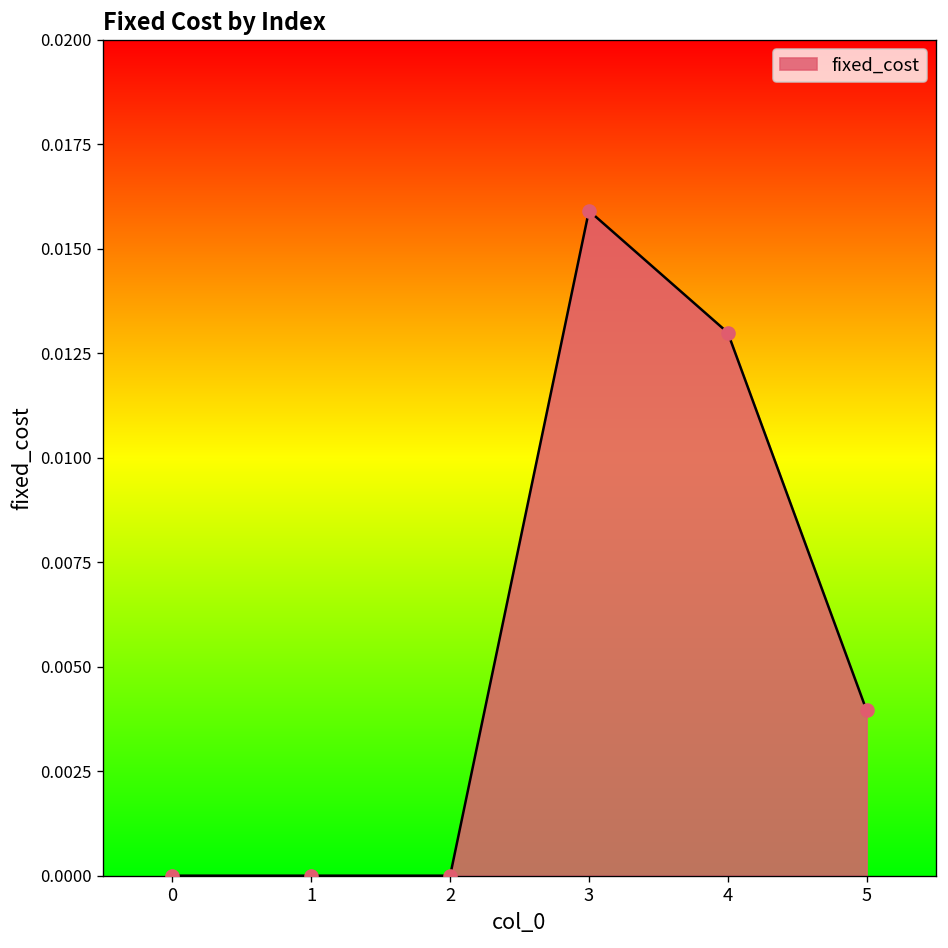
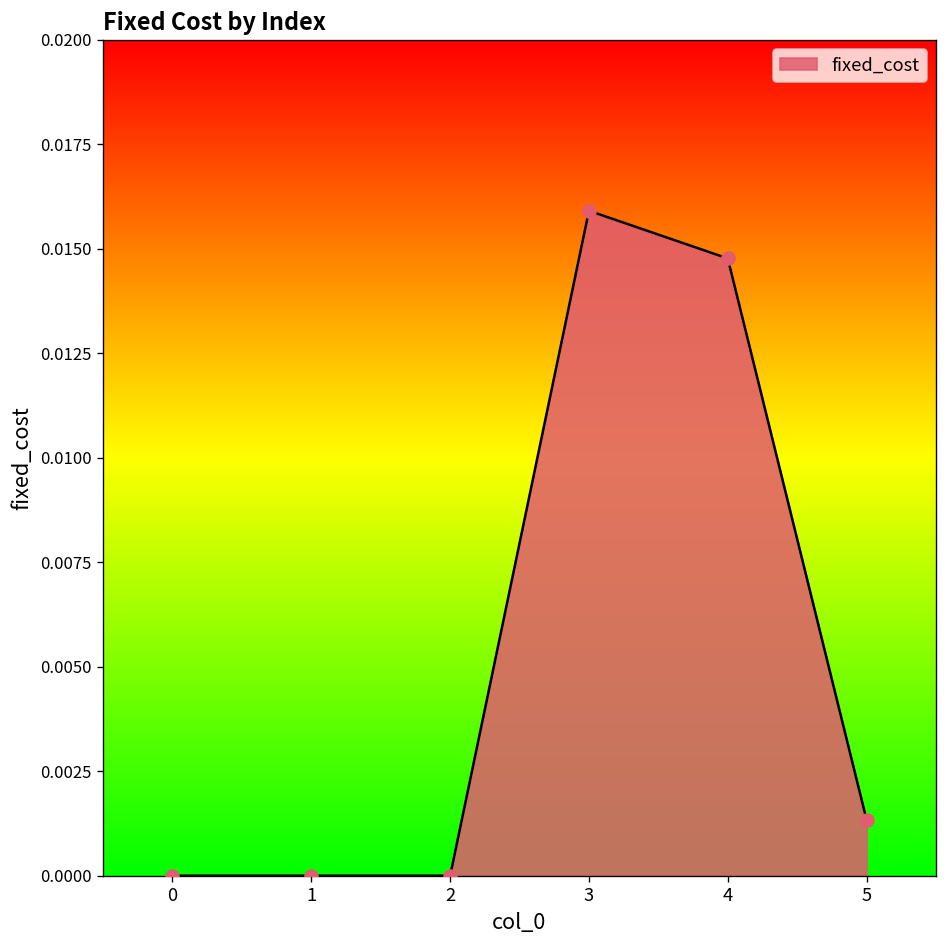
4: 0.0130 -> 0.0148
5: 0.0040 -> 0.0013
